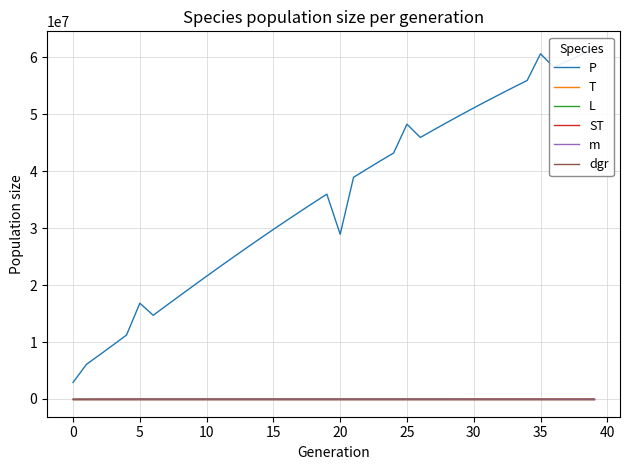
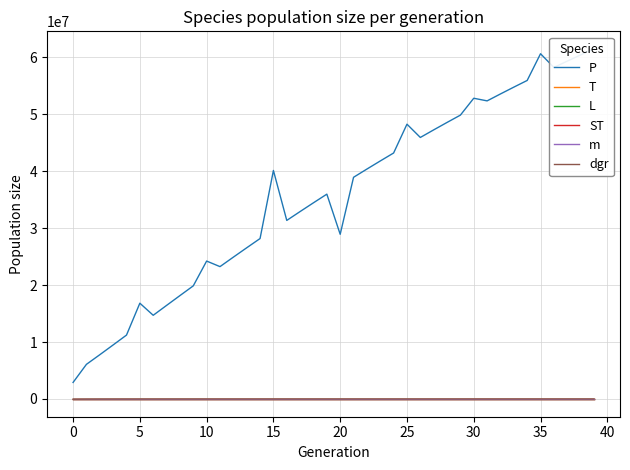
P, 10: 22000000 -> 24000000
P, 15: 30000000 -> 40000000
P, 30: 51000000 -> 53000000
